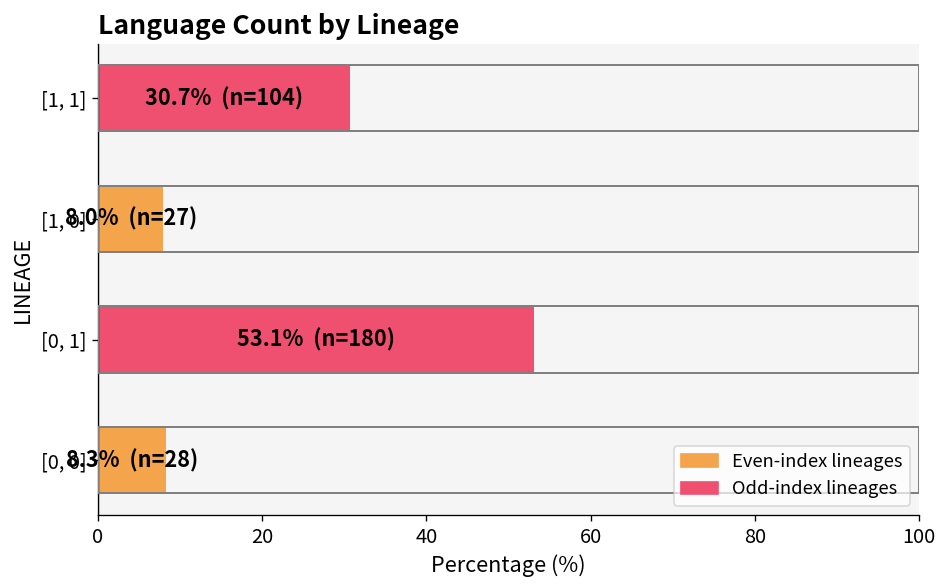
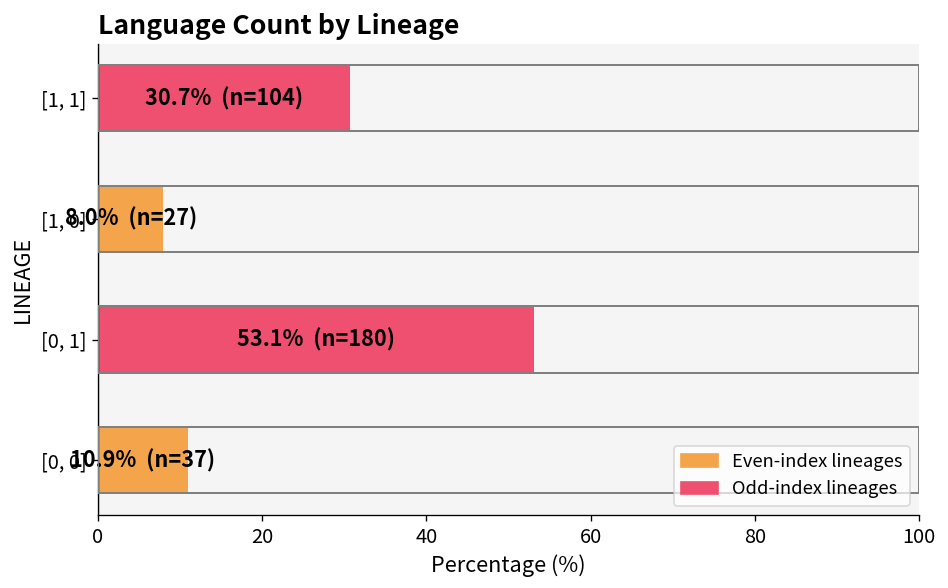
[0, 0]: 8.3% (n=28) -> 10.9% (n=37)
